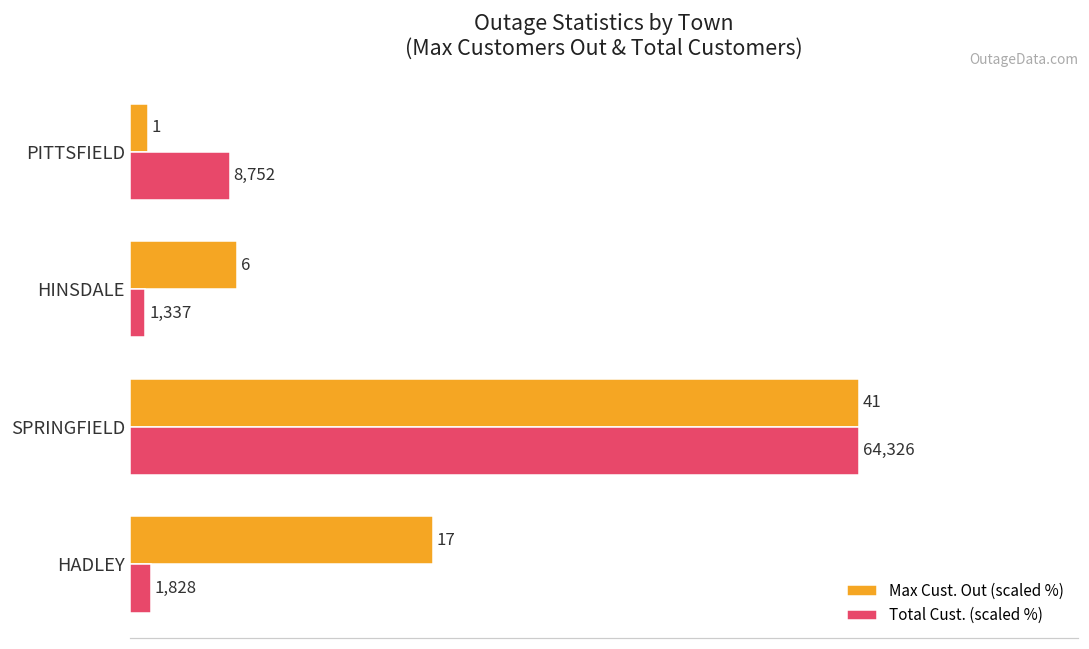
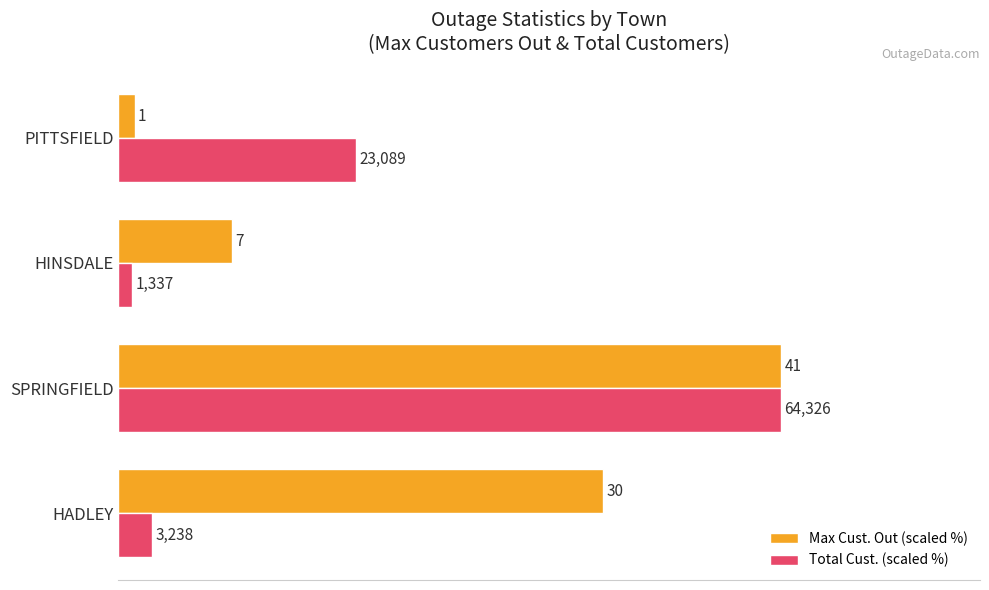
Total Cust. (scaled %), PITTSFIELD: 8,752 -> 23,089
Max Cust. Out (scaled %), HINSDALE: 6 -> 7
Max Cust. Out (scaled %), HADLEY: 17 -> 30
Total Cust. (scaled %), HADLEY: 1,828 -> 3,238
